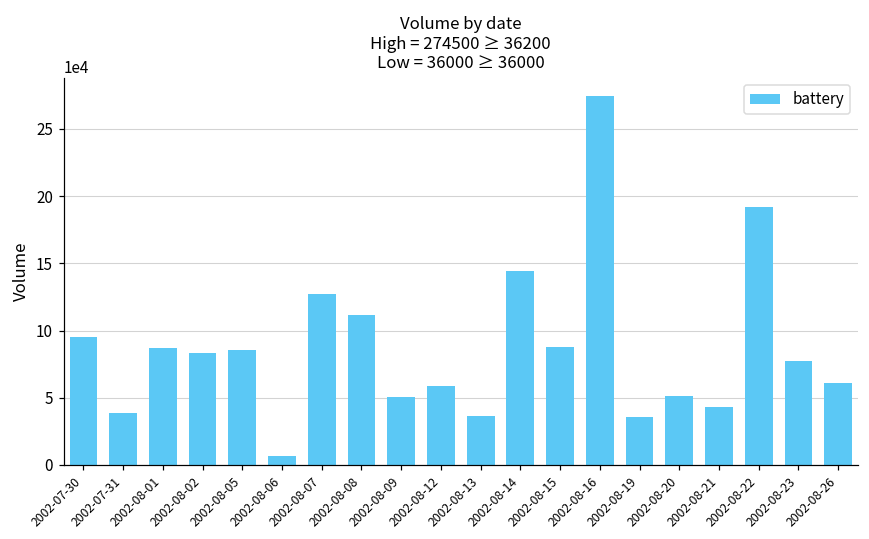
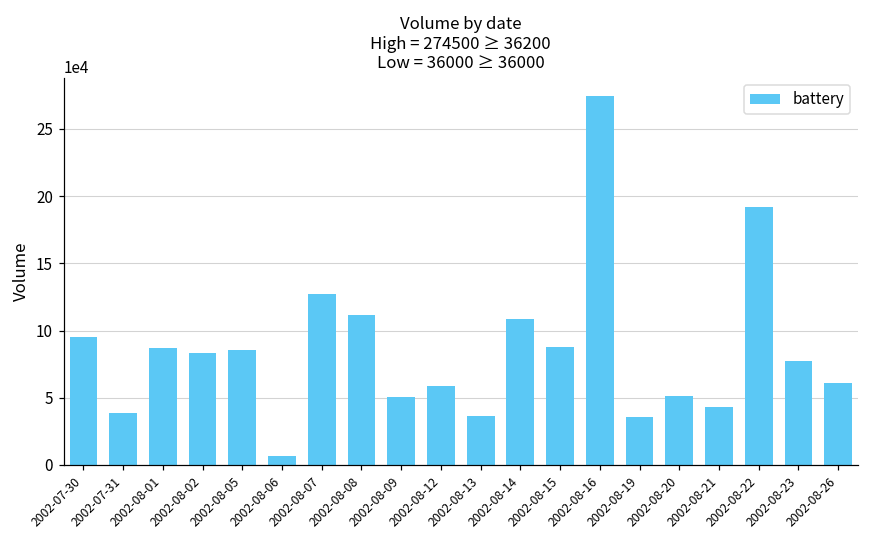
2002-08-14: 144000 -> 109000
